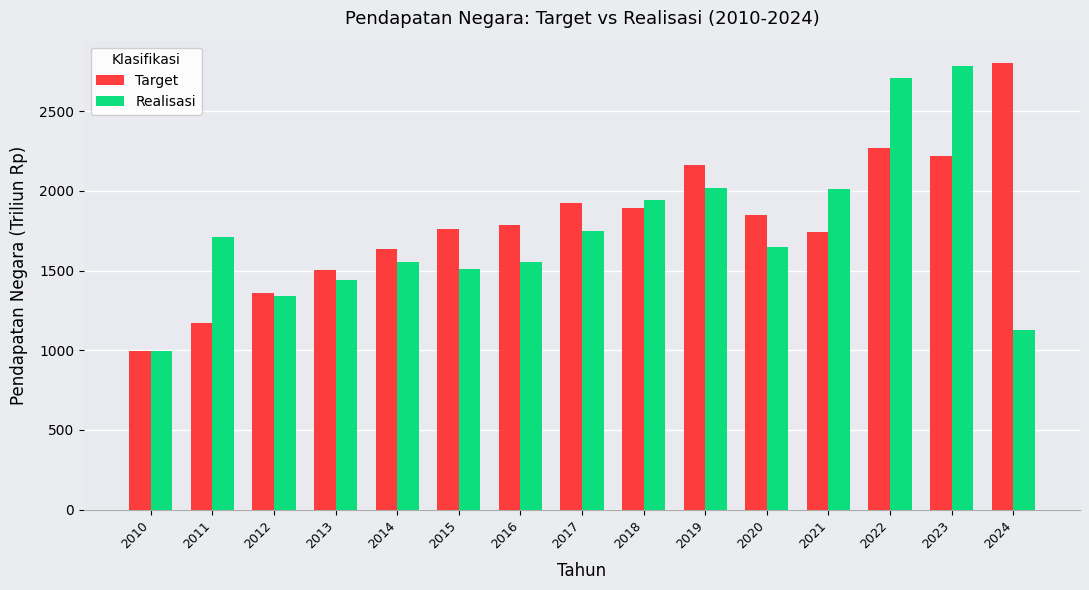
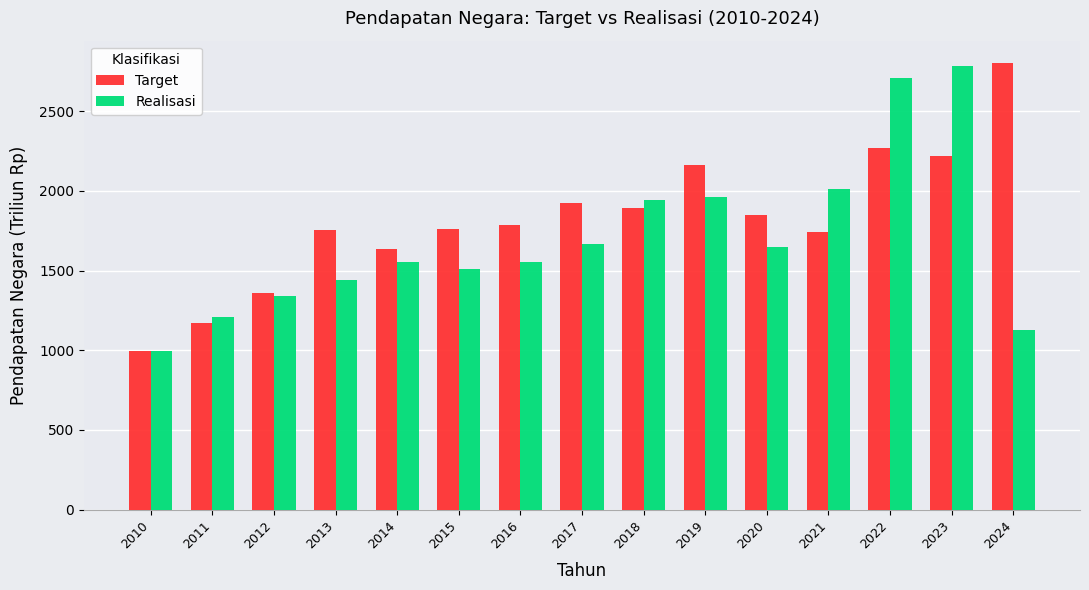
Realisasi, 2011: 1710 -> 1210
Target, 2013: 1500 -> 1750
Realisasi, 2017: 1750 -> 1670
Realisasi, 2019: 2020 -> 1960
